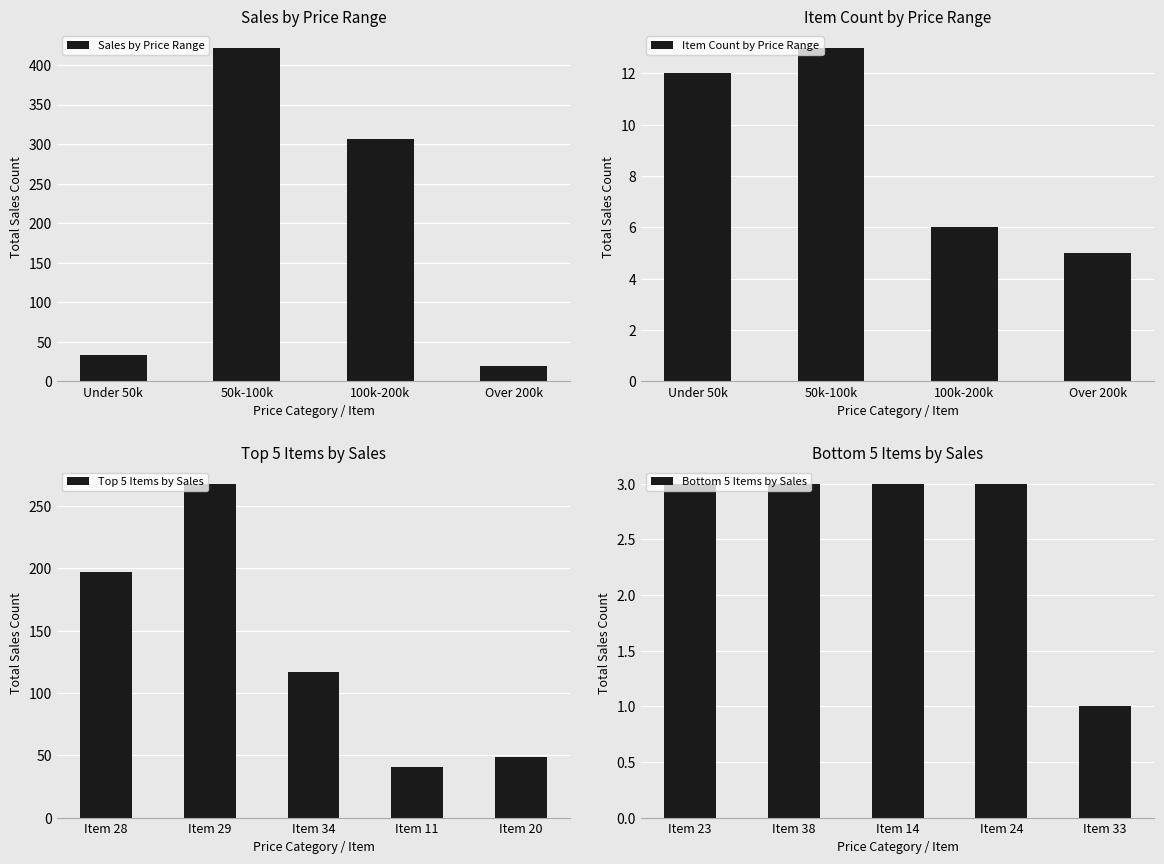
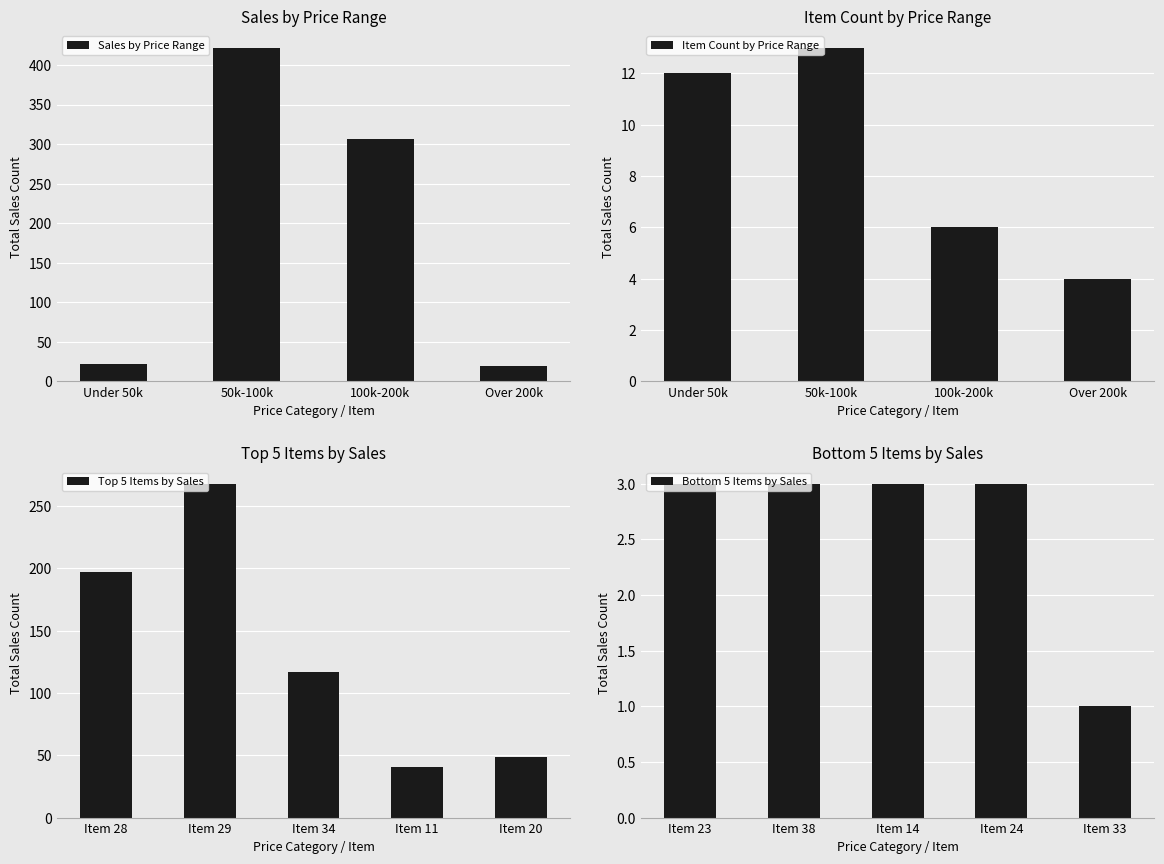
Sales by Price Range, Under 50k: 30 -> 20
Item Count by Price Range, Over 200k: 5 -> 4
